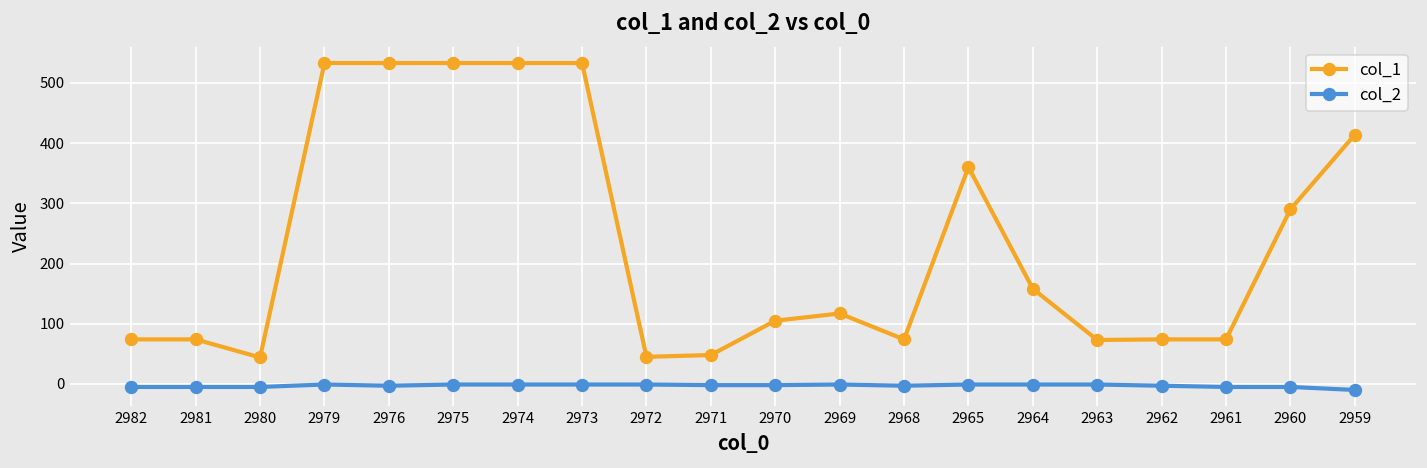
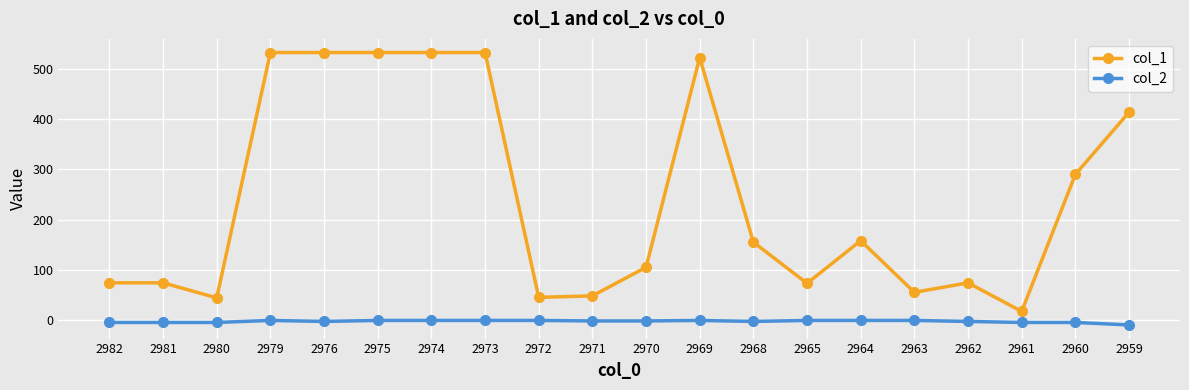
col_1, 2969: 120 -> 520
col_1, 2968: 70 -> 160
col_1, 2965: 360 -> 70
col_1, 2963: 70 -> 60
col_1, 2961: 70 -> 20
